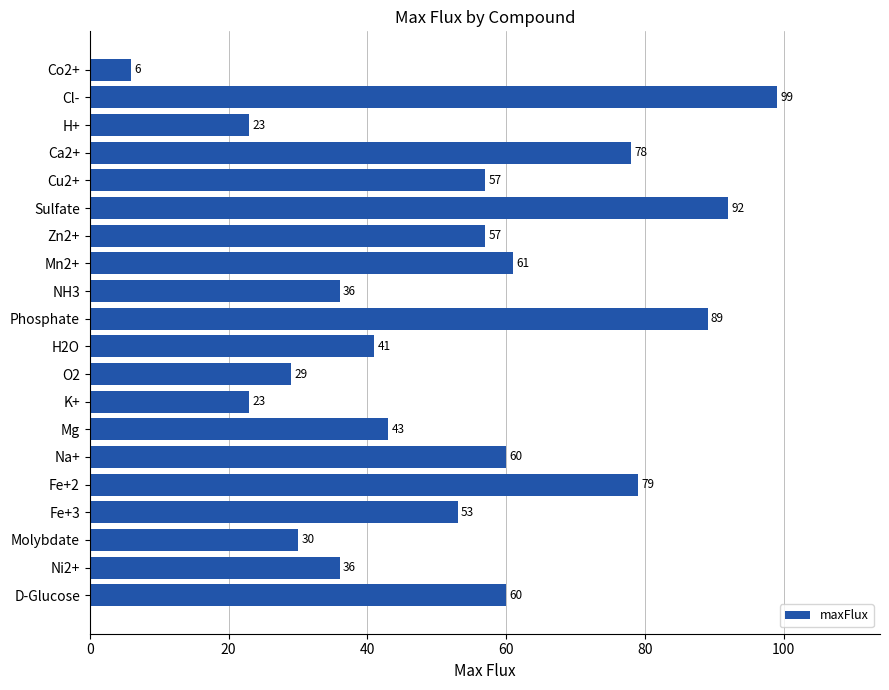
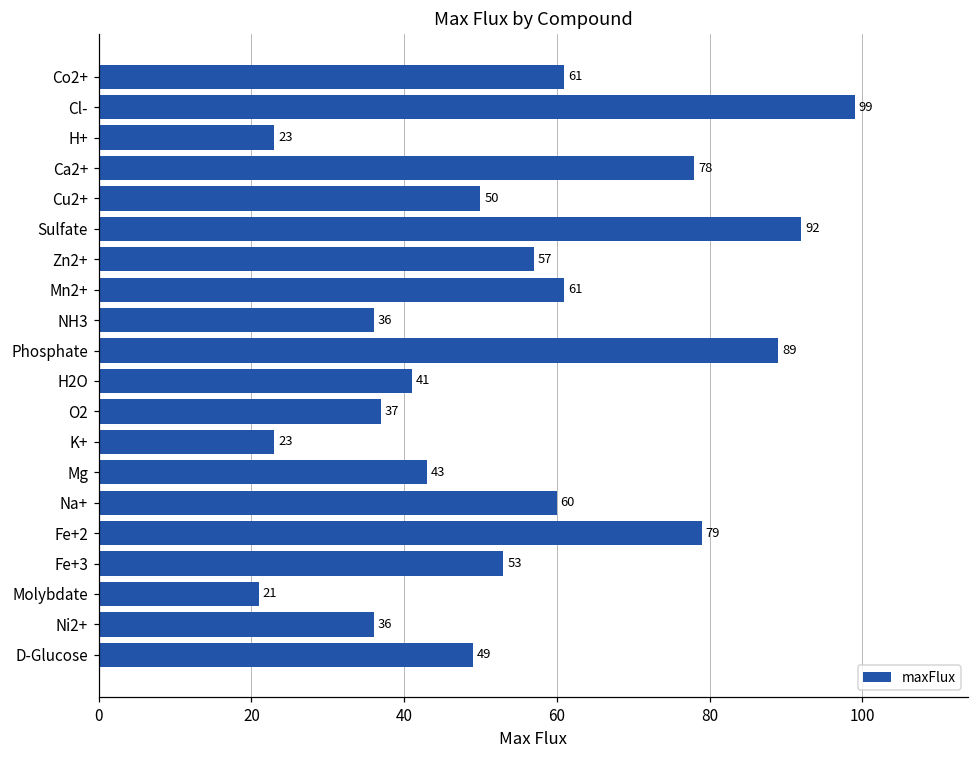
Co2+: 6 -> 61
Cu2+: 57 -> 50
O2: 29 -> 37
Molybdate: 30 -> 21
D-Glucose: 60 -> 49
